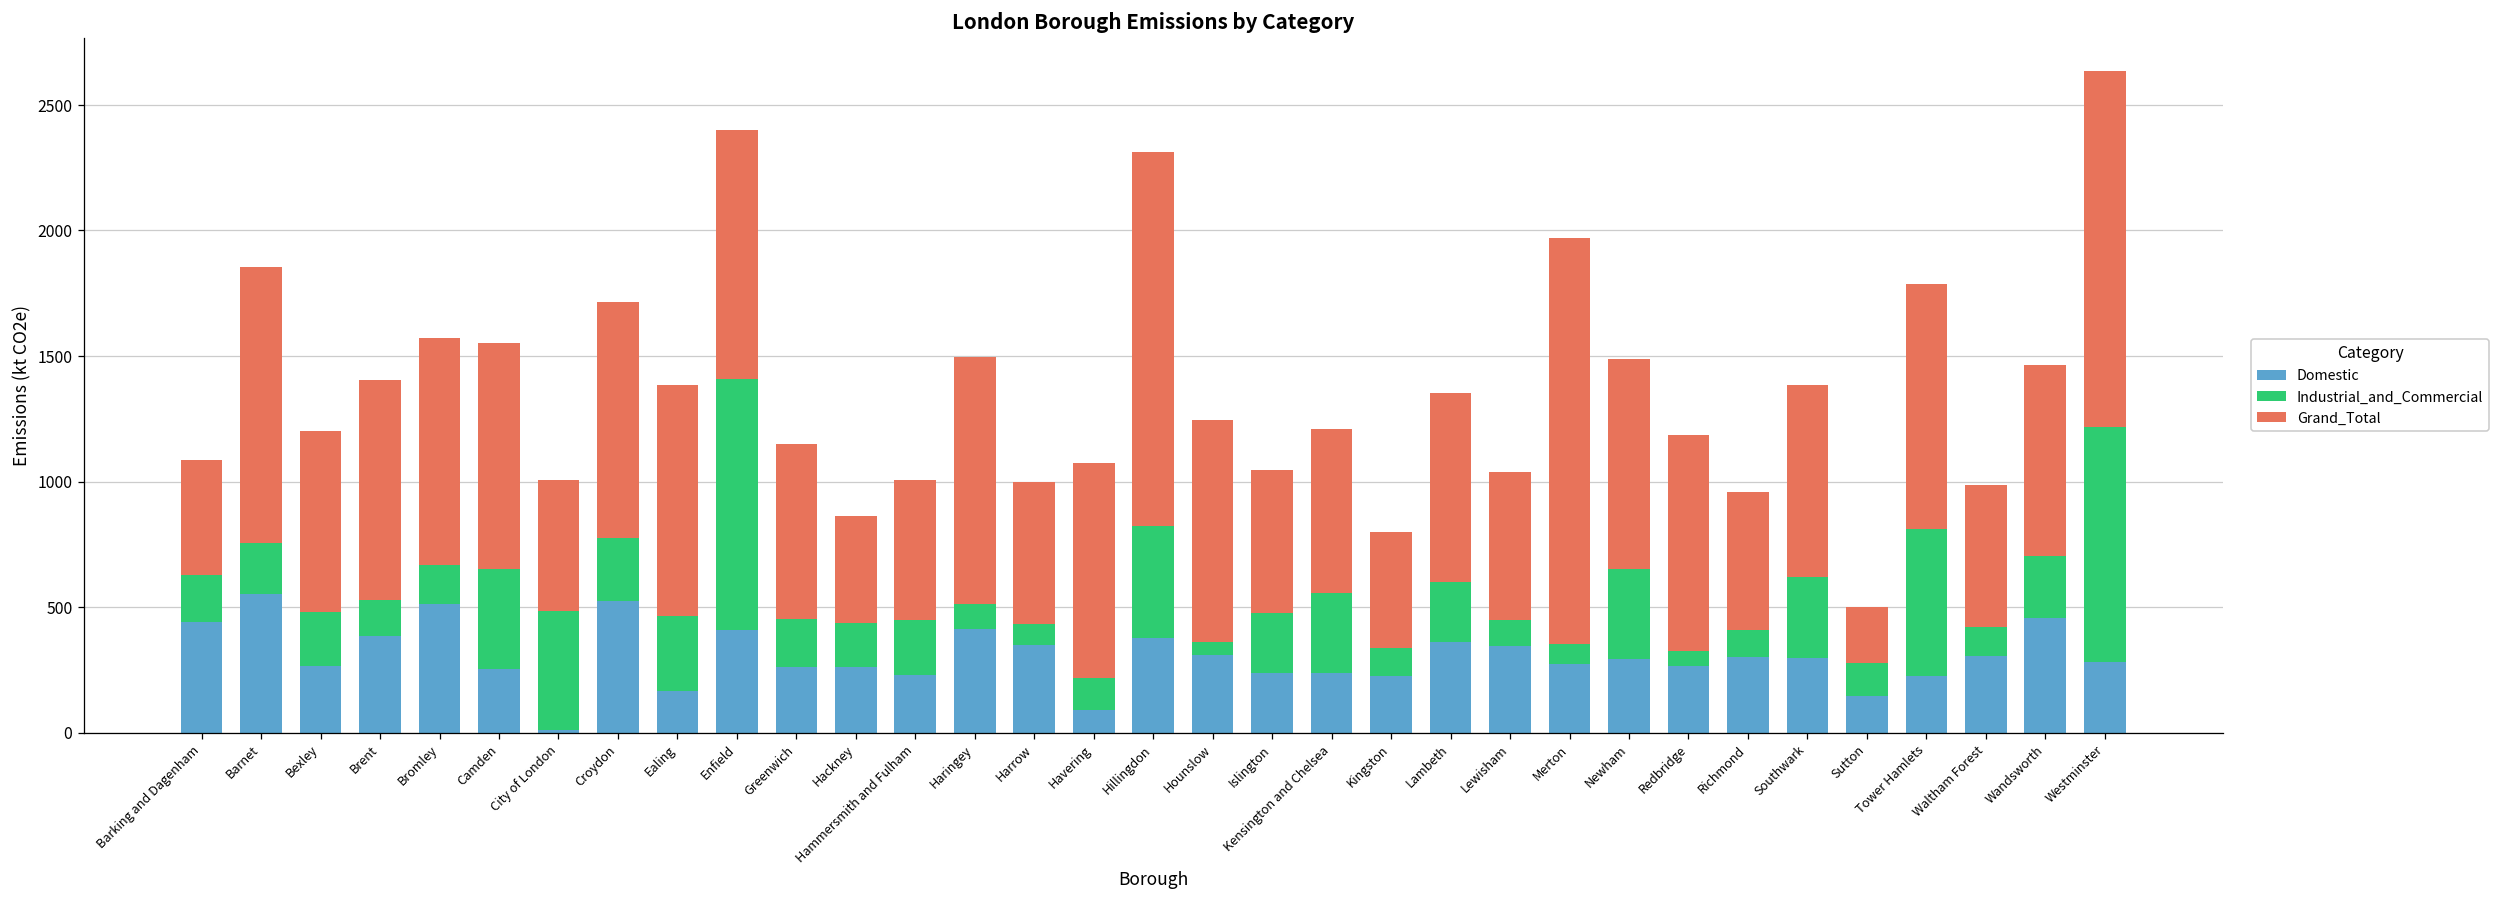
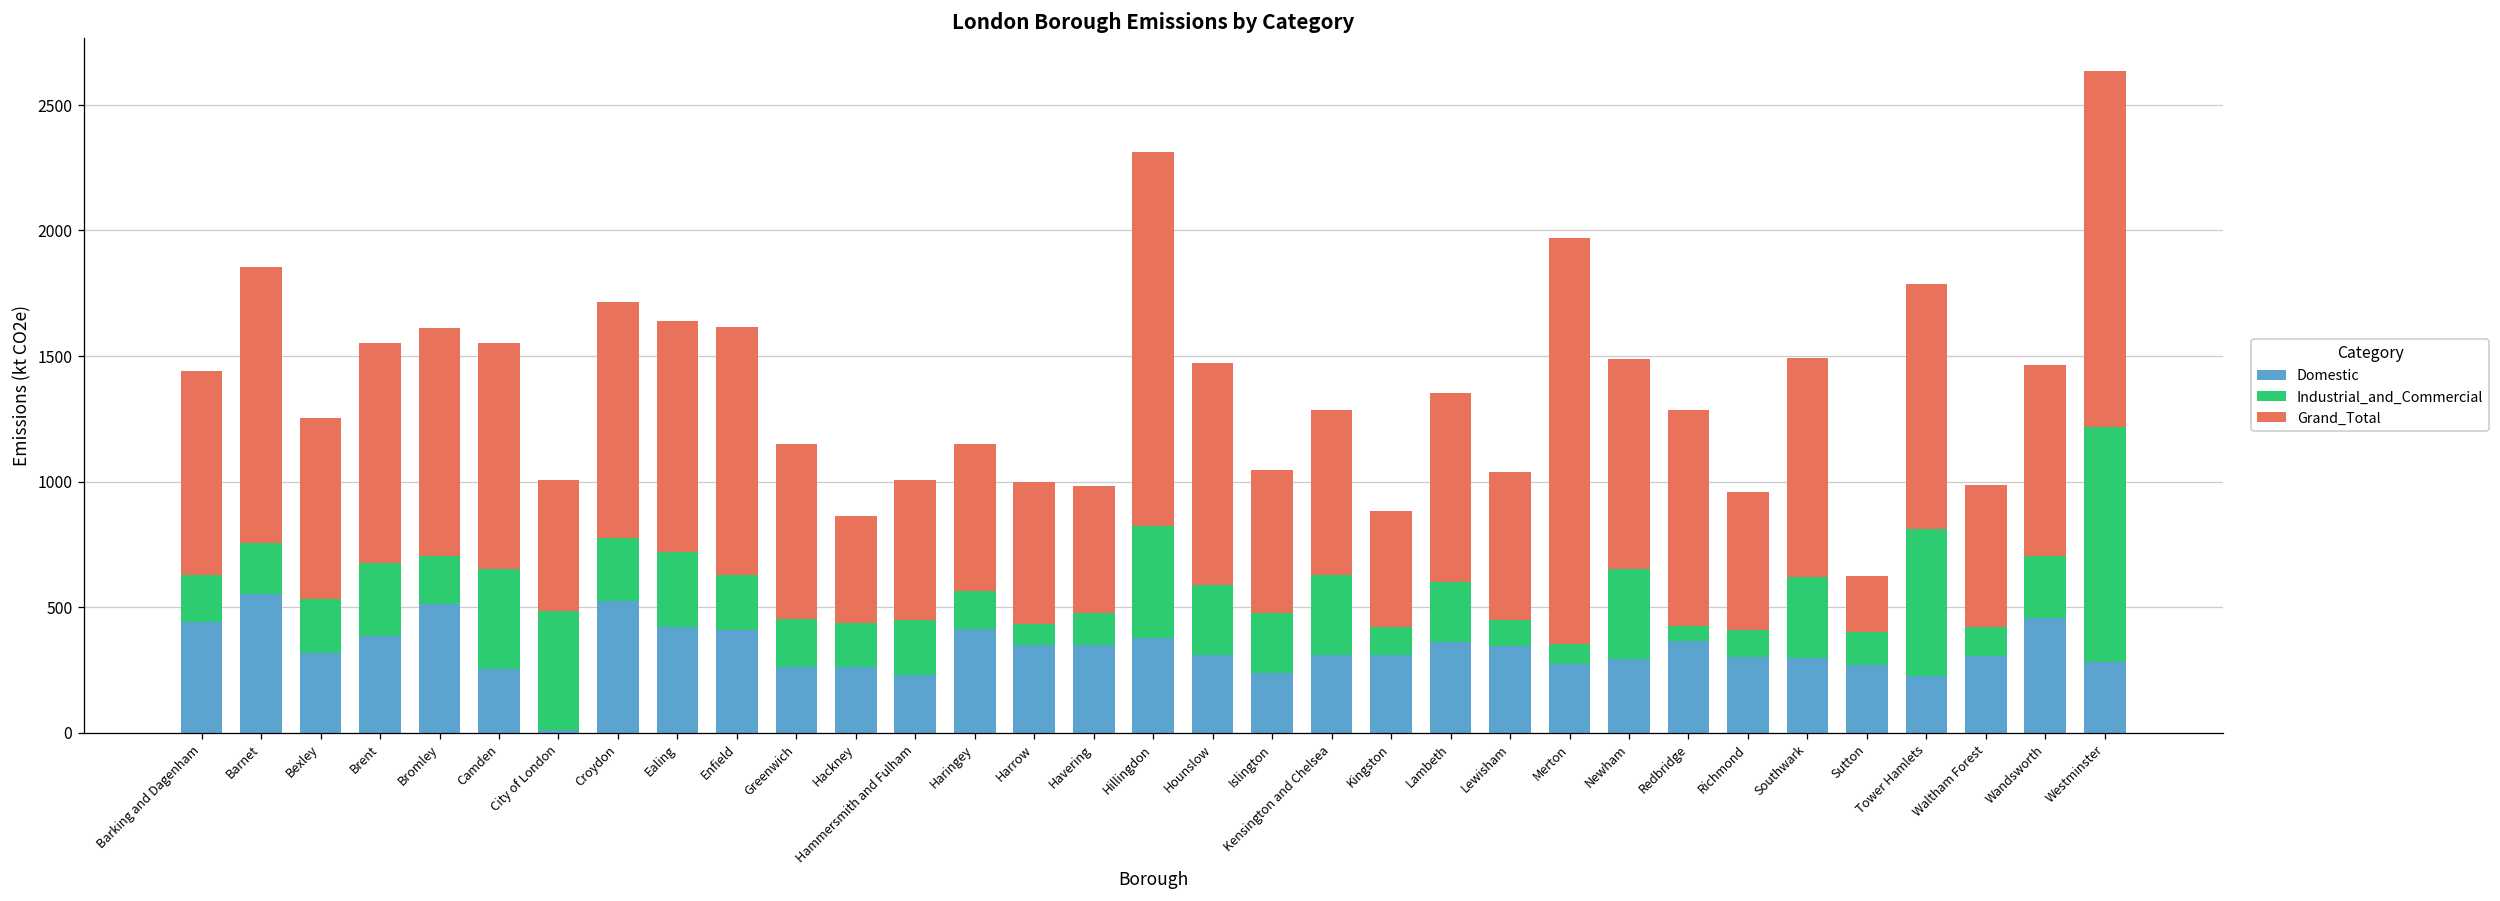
Grand_Total, Barking and Dagenham: 460 -> 820
Domestic, Bexley: 260 -> 320
Industrial_and_Commercial, Brent: 140 -> 290
Industrial_and_Commercial, Bromley: 150 -> 190
Domestic, Ealing: 170 -> 420
Industrial_and_Commercial, Enfield: 1000 -> 220
Industrial_and_Commercial, Haringey: 100 -> 150
Grand_Total, Haringey: 980 -> 590
Domestic, Havering: 90 -> 350
Grand_Total, Havering: 860 -> 510
Industrial_and_Commercial, Hounslow: 50 -> 280
Domestic, Kensington and Chelsea: 240 -> 310
Domestic, Kingston: 230 -> 310
Domestic, Redbridge: 270 -> 370
Grand_Total, Southwark: 770 -> 870
Domestic, Sutton: 150 -> 270
